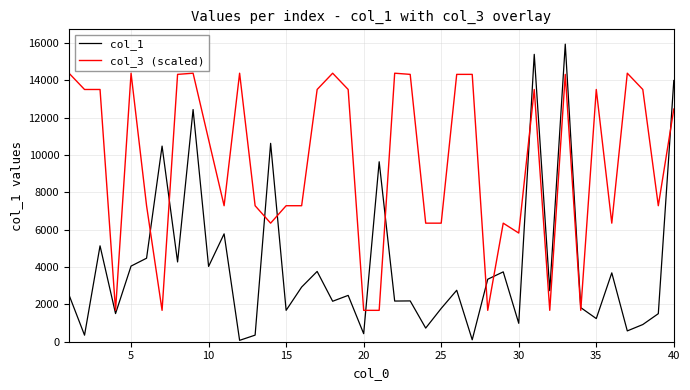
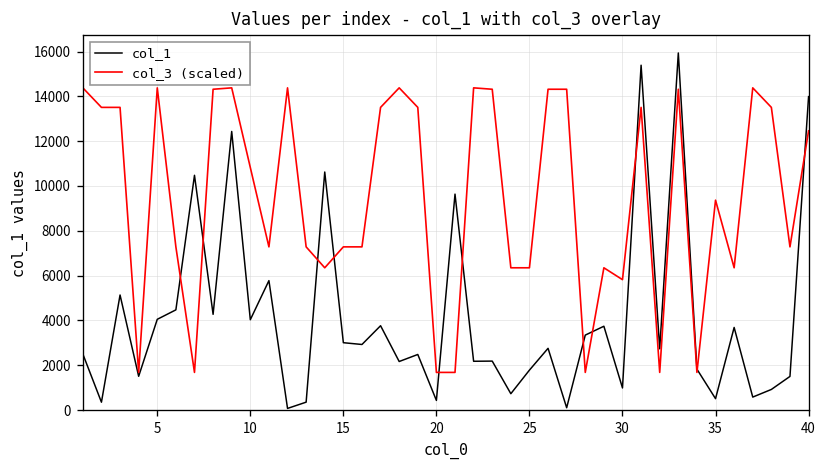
col_1, 15: 1700 -> 3000
col_1, 35: 1200 -> 500
col_3 (scaled), 35: 13500 -> 9400
